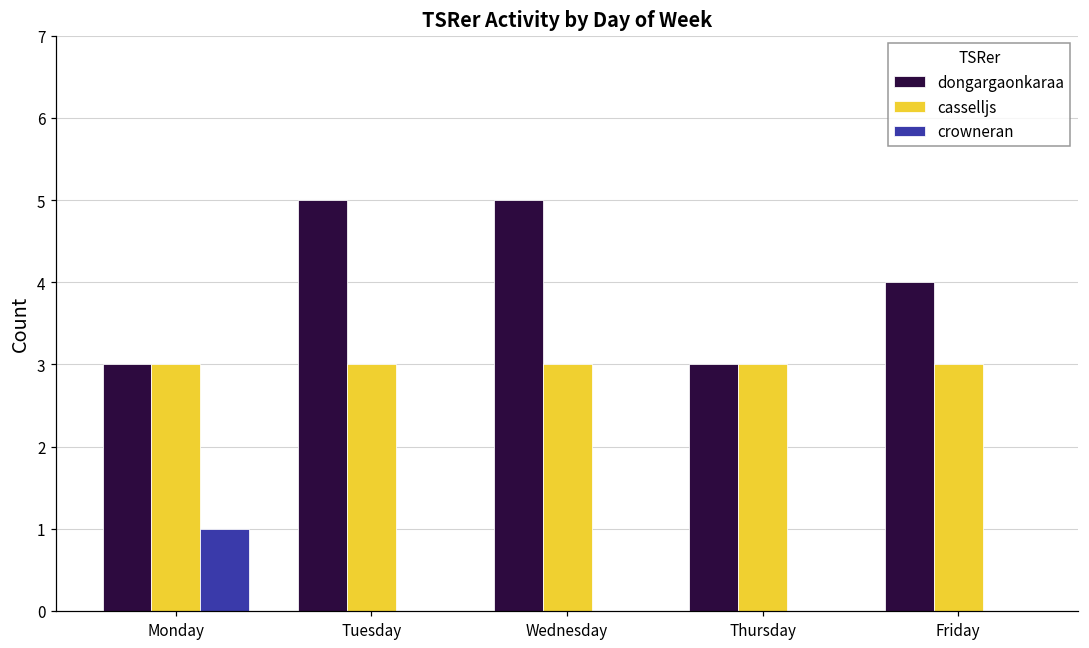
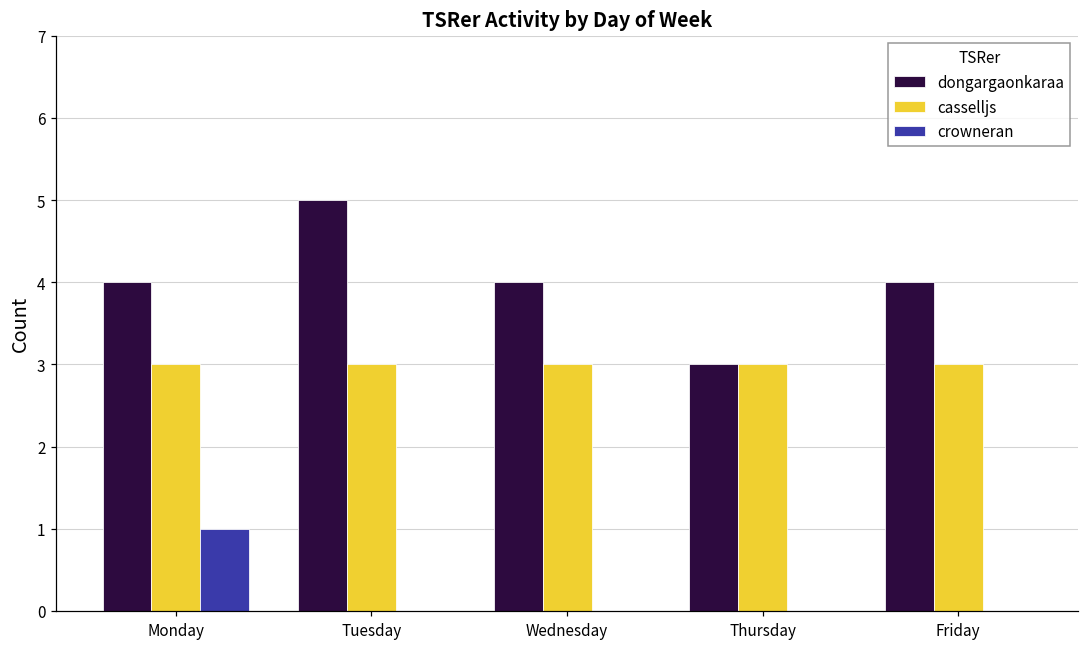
dongargaonkaraa, Monday: 3 -> 4
dongargaonkaraa, Wednesday: 5 -> 4
